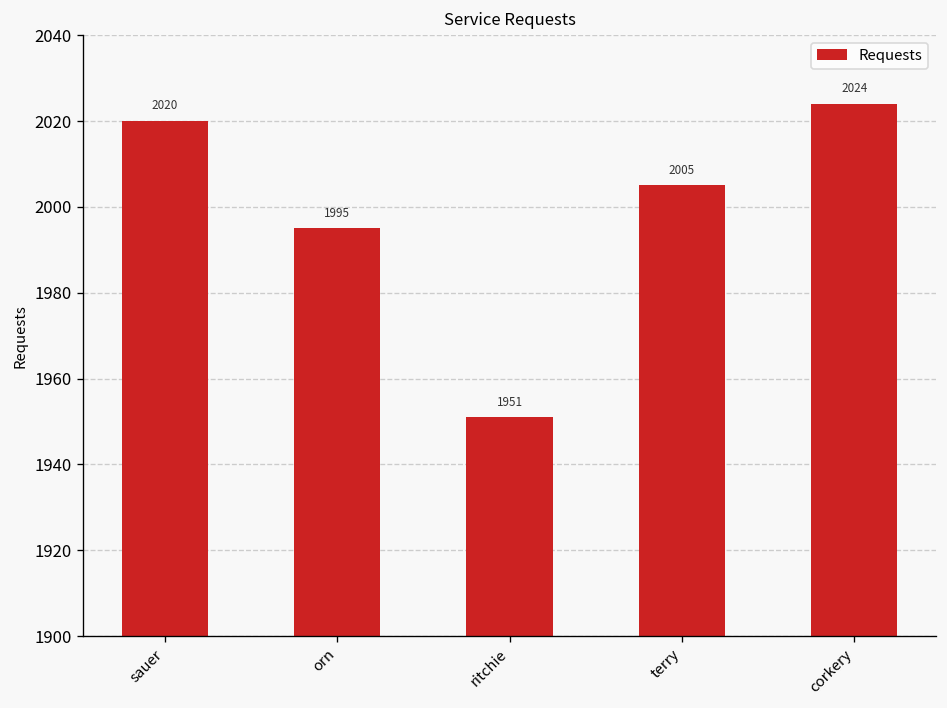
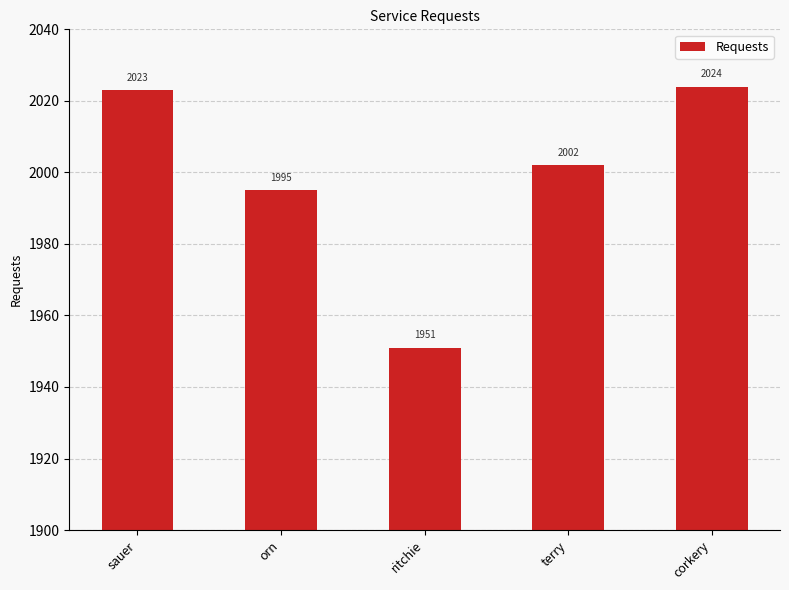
sauer: 2020 -> 2023
terry: 2005 -> 2002
